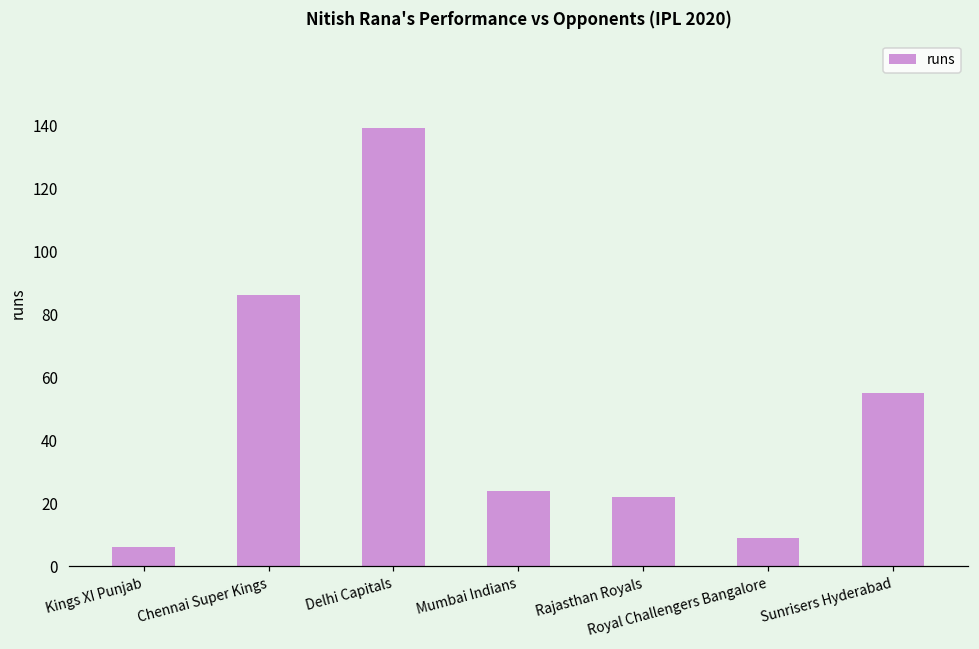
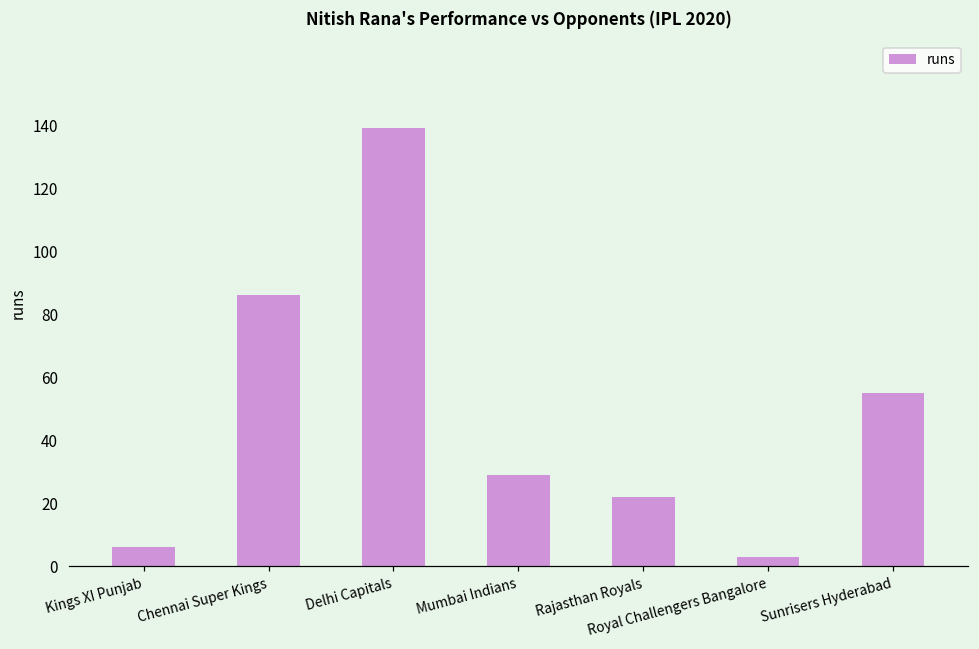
Mumbai Indians: 24 -> 29
Royal Challengers Bangalore: 9 -> 3
